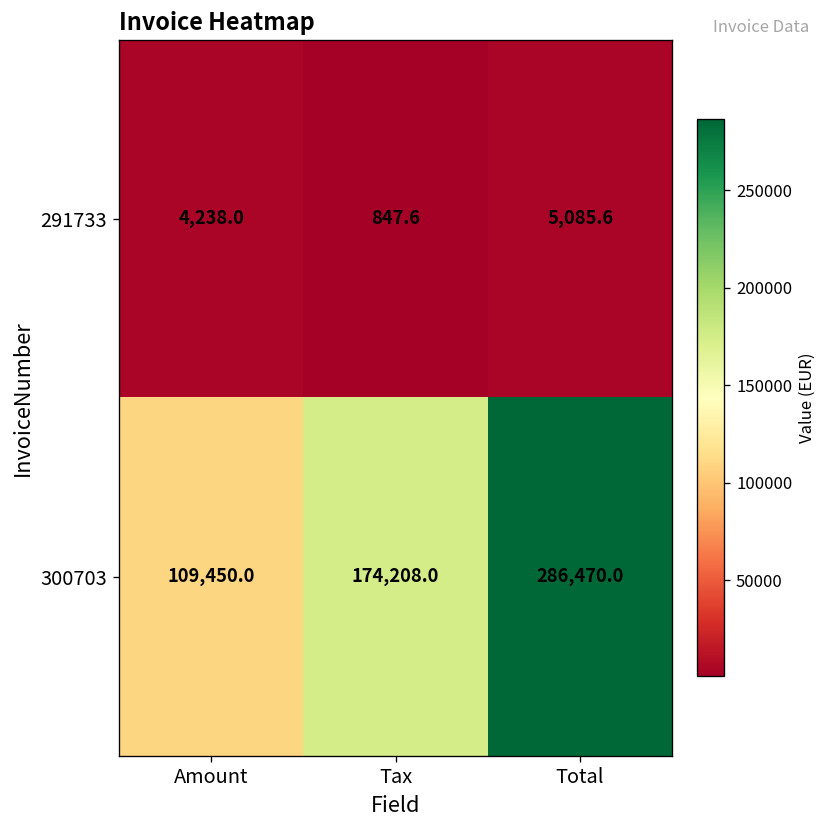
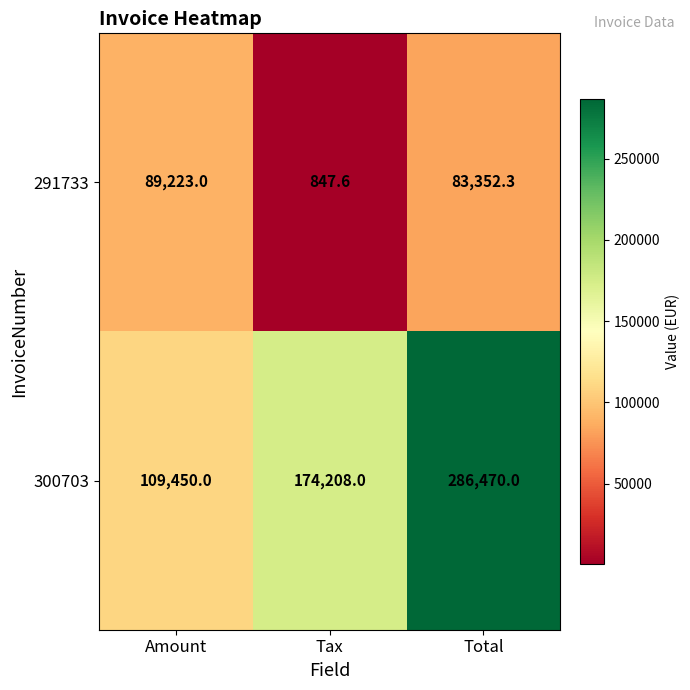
291733, Amount: 4,238.0 -> 89,223.0
291733, Total: 5,085.6 -> 83,352.3
